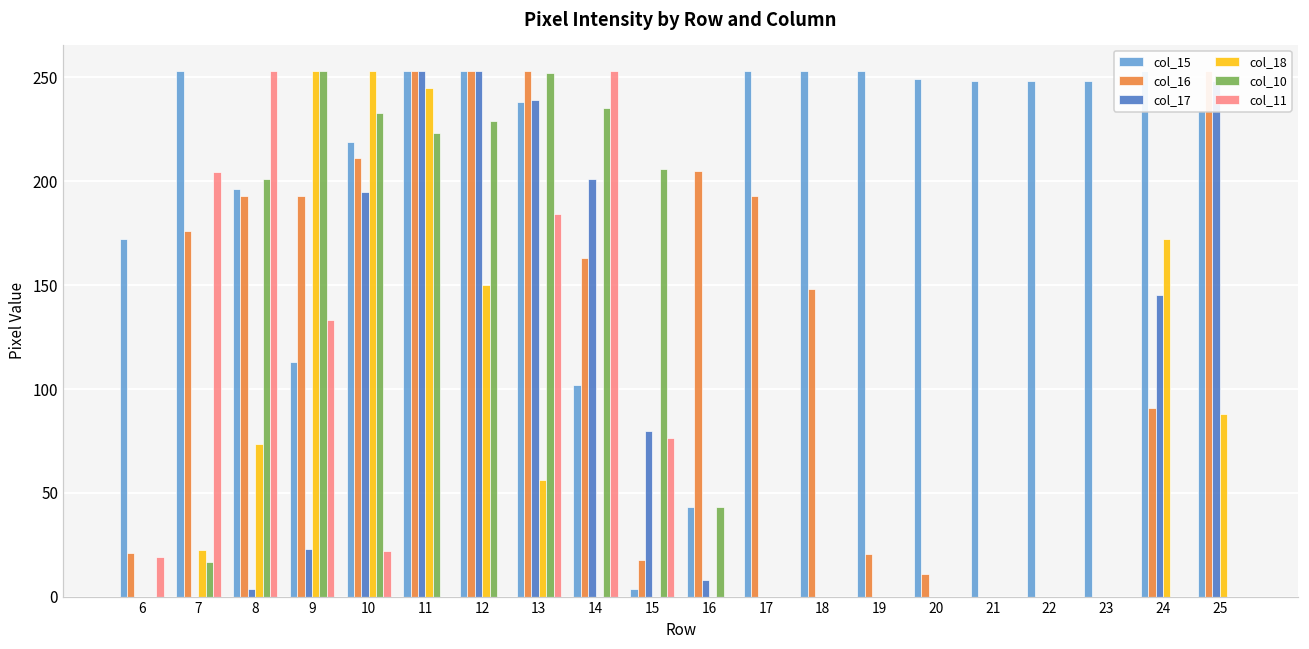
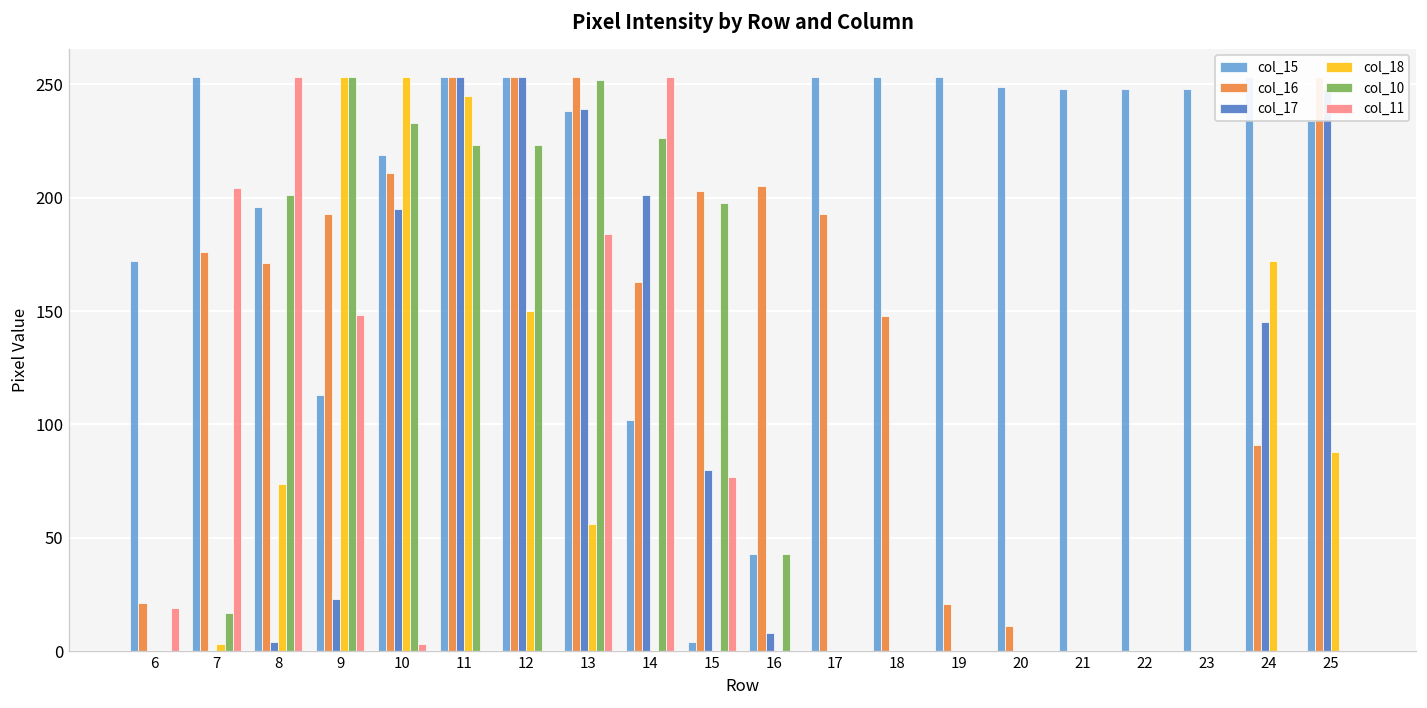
col_18, 7: 22 -> 3
col_16, 8: 193 -> 171
col_11, 9: 133 -> 148
col_11, 10: 22 -> 3
col_10, 12: 229 -> 223
col_10, 14: 235 -> 227
col_16, 15: 18 -> 203
col_10, 15: 206 -> 198
